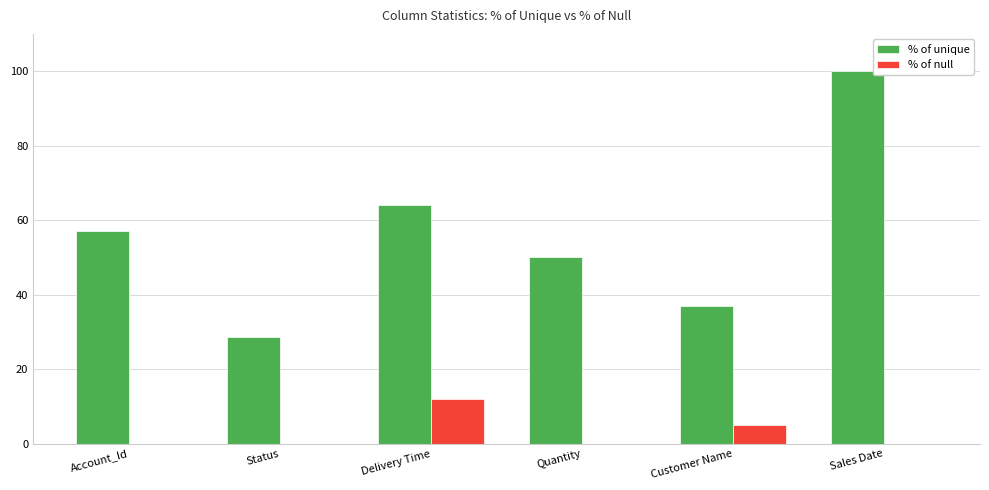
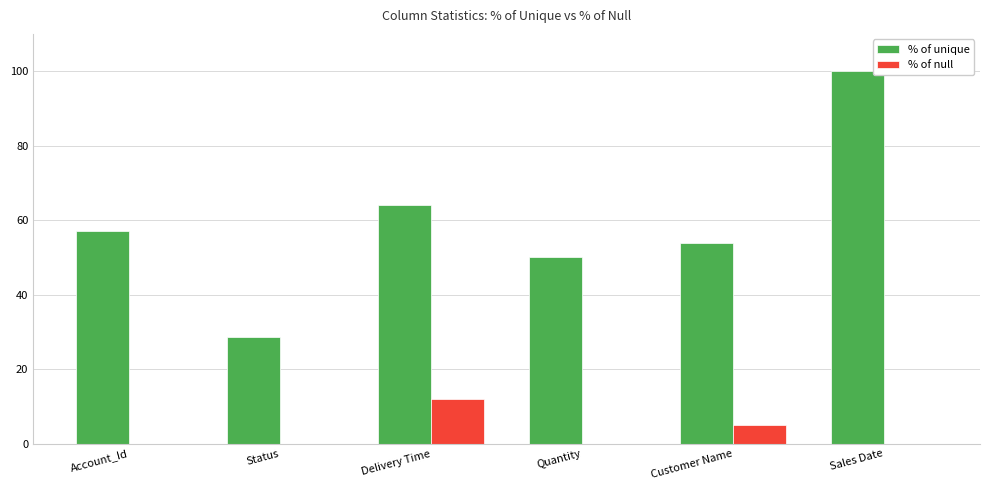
% of unique, Customer Name: 37 -> 54
